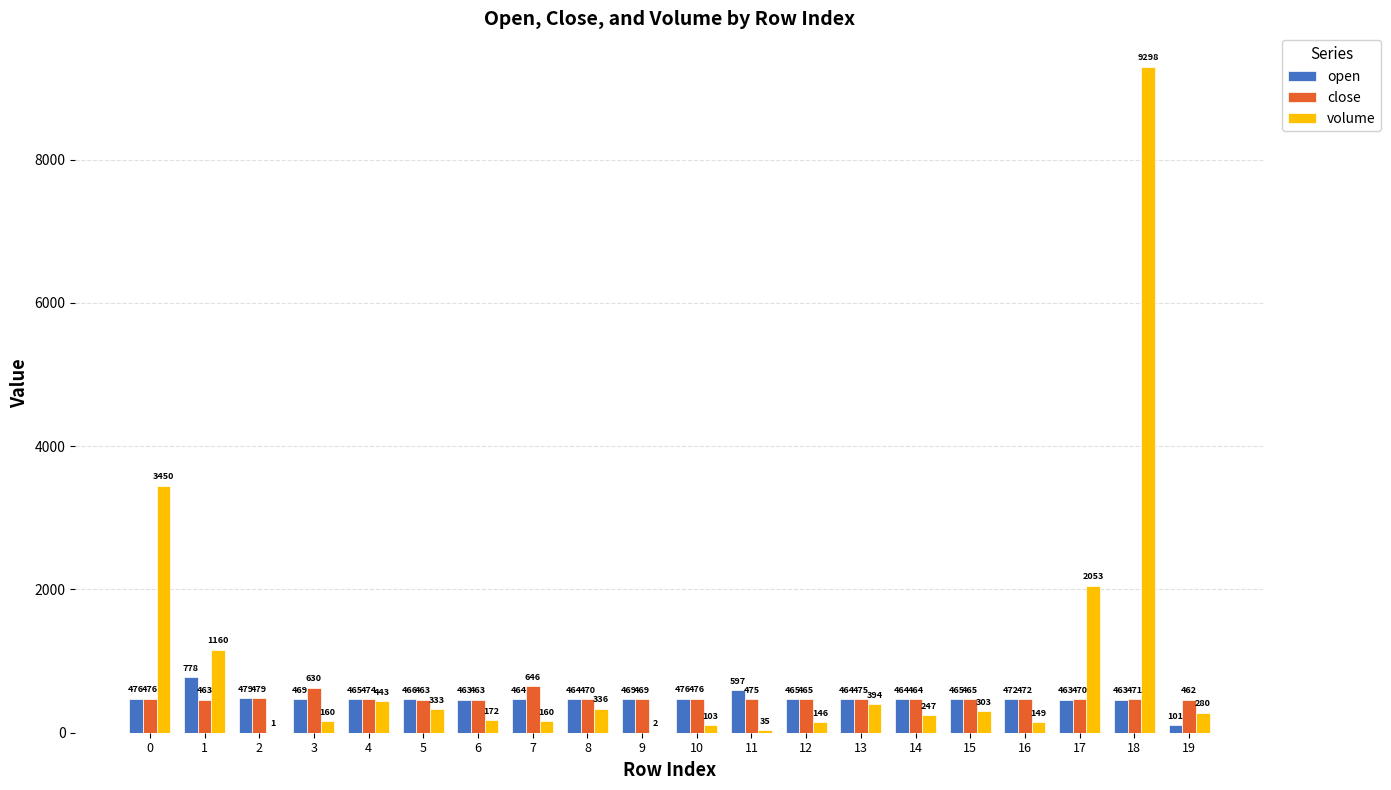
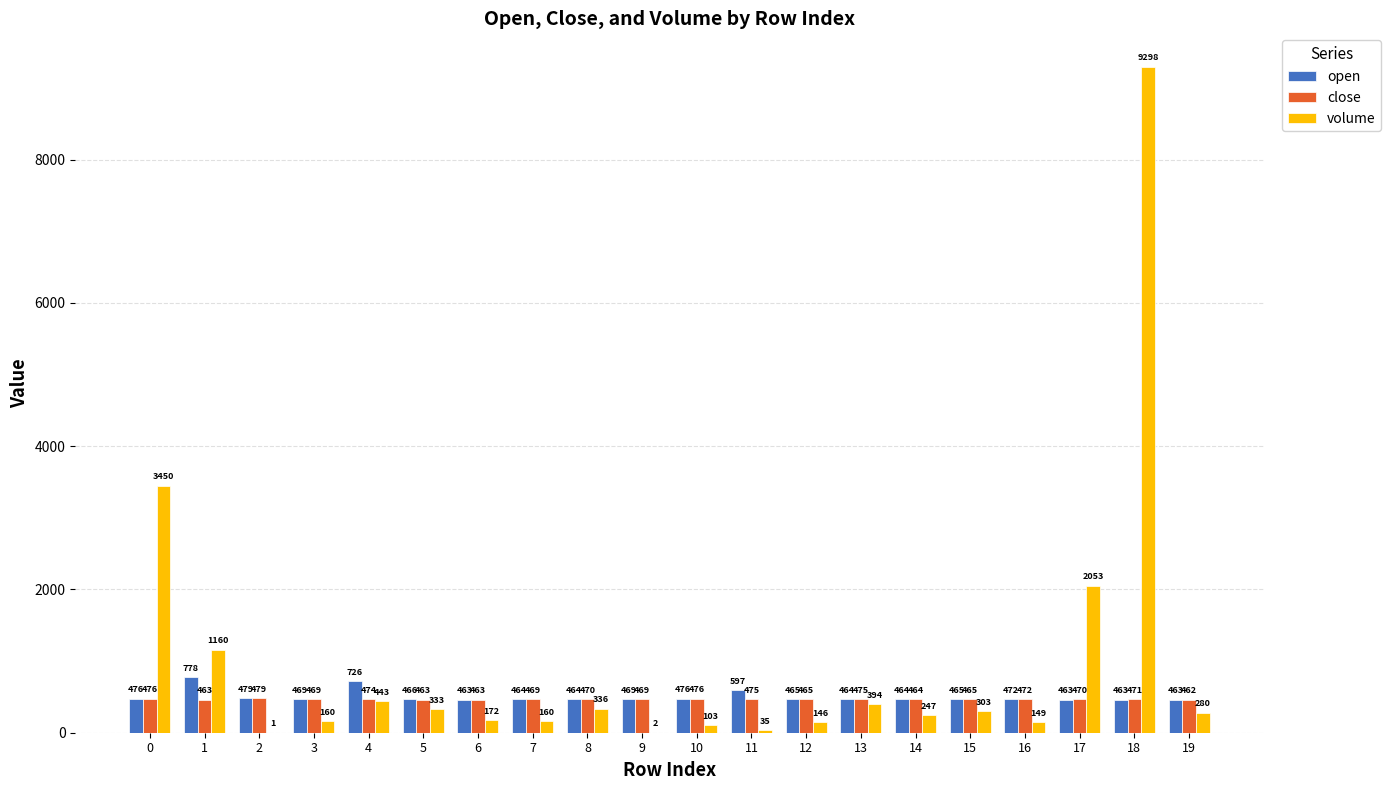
close, 3: 630 -> 469
open, 4: 465 -> 726
close, 7: 646 -> 469
open, 19: 101 -> 463
